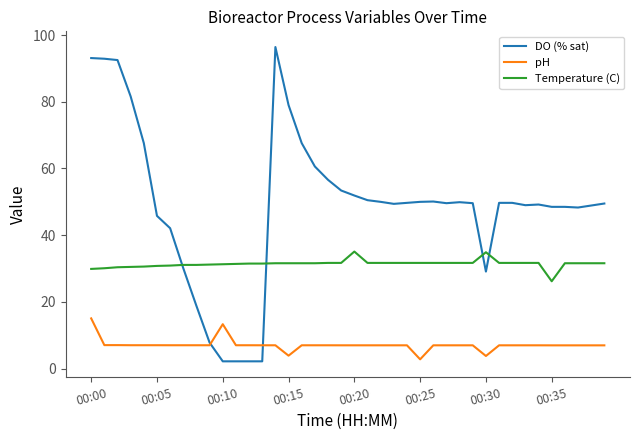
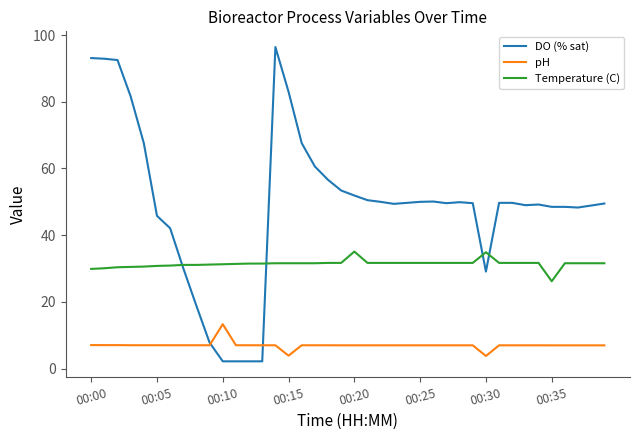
pH, 00:00: 15 -> 7
DO (% sat), 00:15: 79 -> 83
pH, 00:25: 3 -> 7
